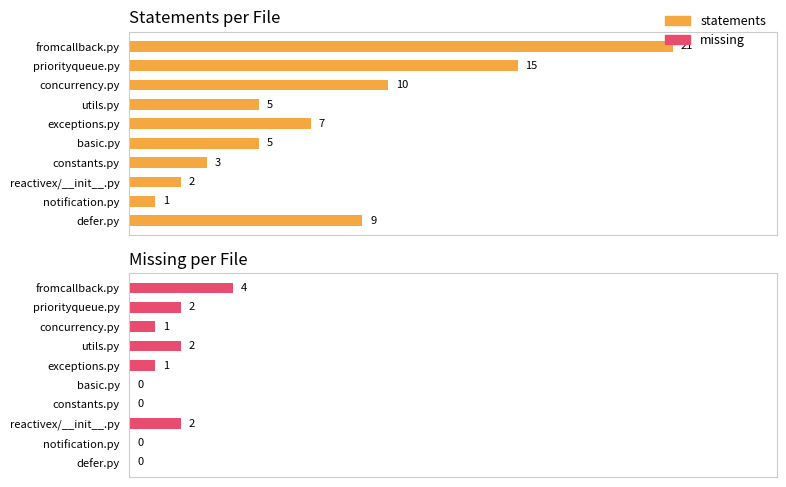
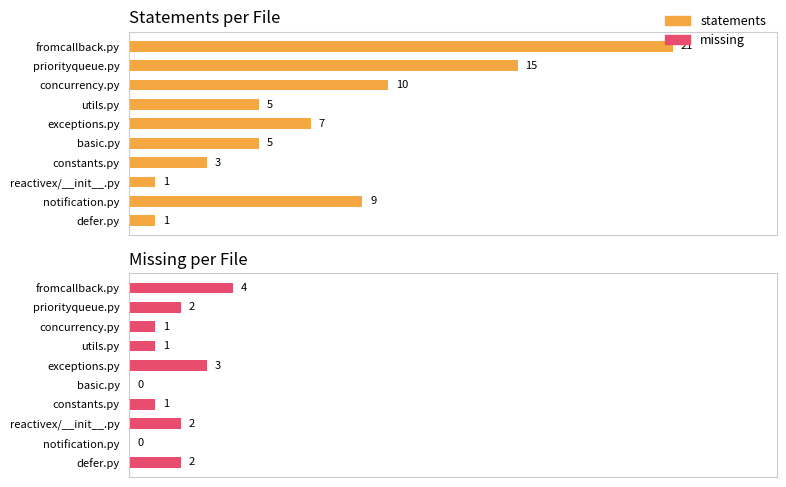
Statements per File, reactivex/__init__.py: 2 -> 1
Statements per File, notification.py: 1 -> 9
Statements per File, defer.py: 9 -> 1
Missing per File, utils.py: 2 -> 1
Missing per File, exceptions.py: 1 -> 3
Missing per File, constants.py: 0 -> 1
Missing per File, defer.py: 0 -> 2
